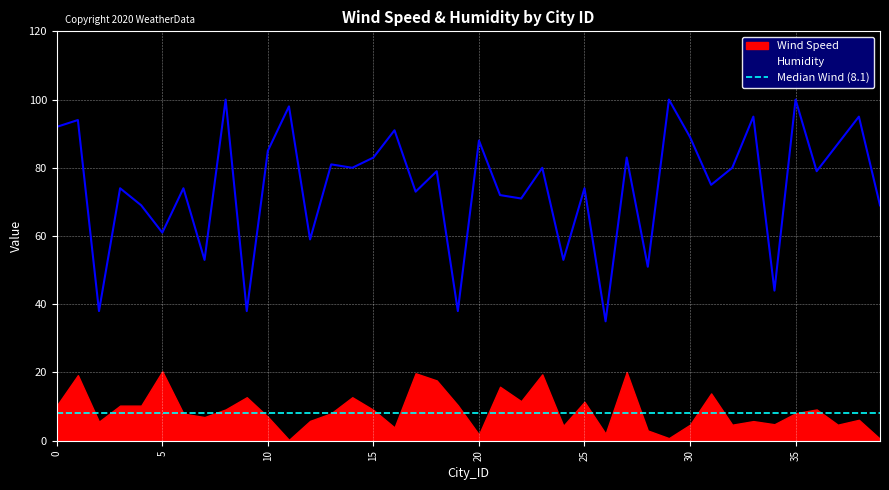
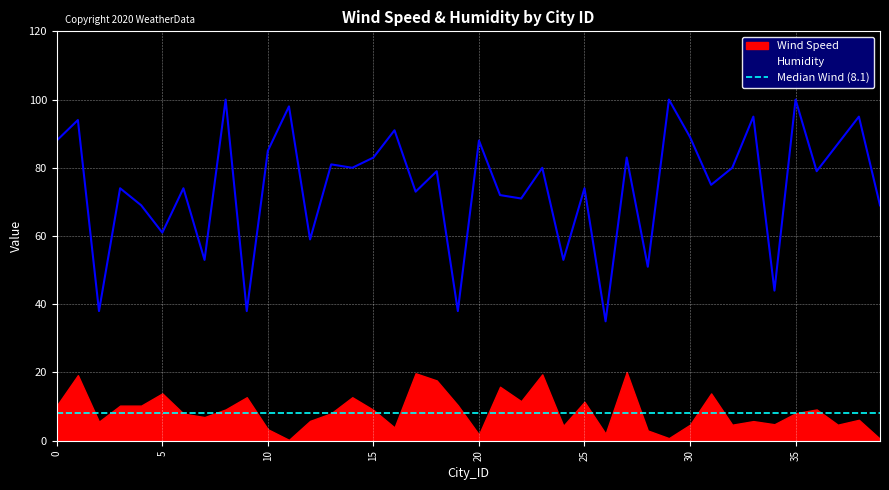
Humidity, 0: 92 -> 88
Wind Speed, 5: 20 -> 14
Wind Speed, 10: 7 -> 3
